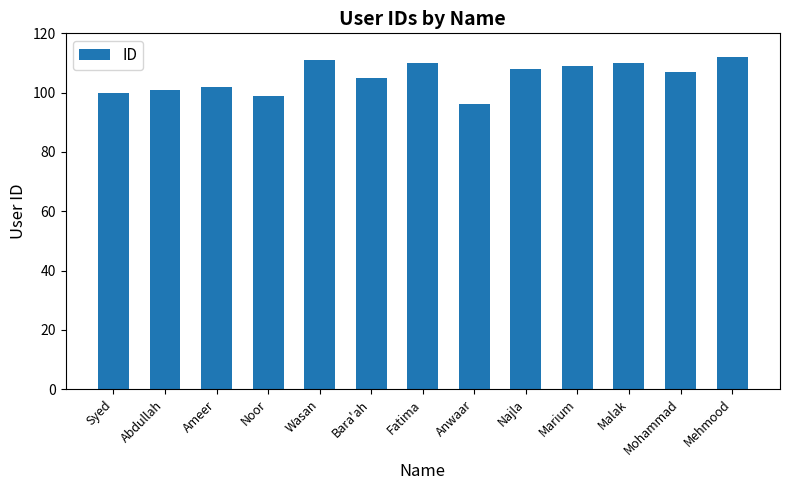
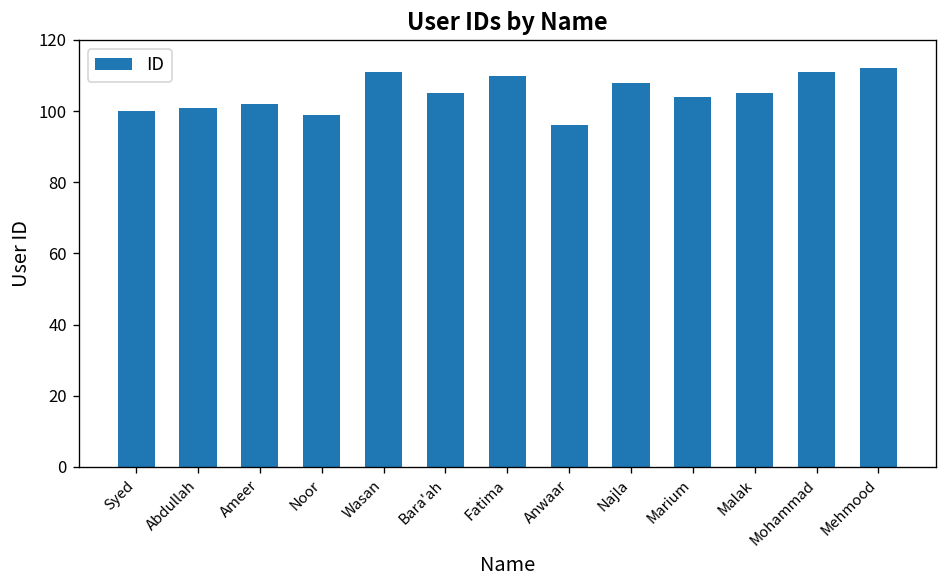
Marium: 109 -> 104
Malak: 110 -> 105
Mohammad: 107 -> 111
